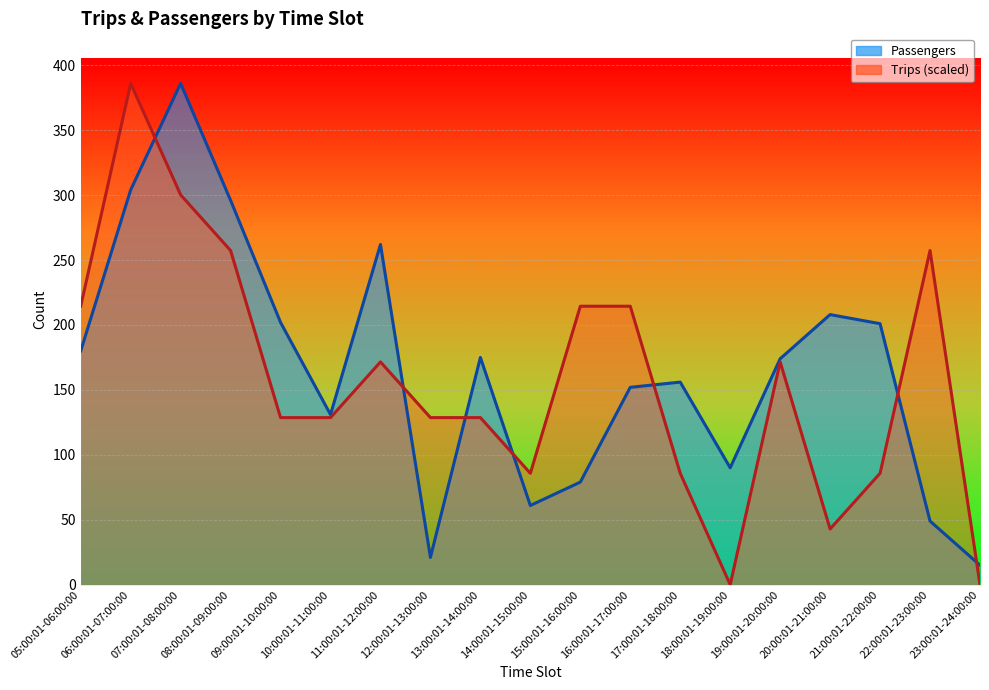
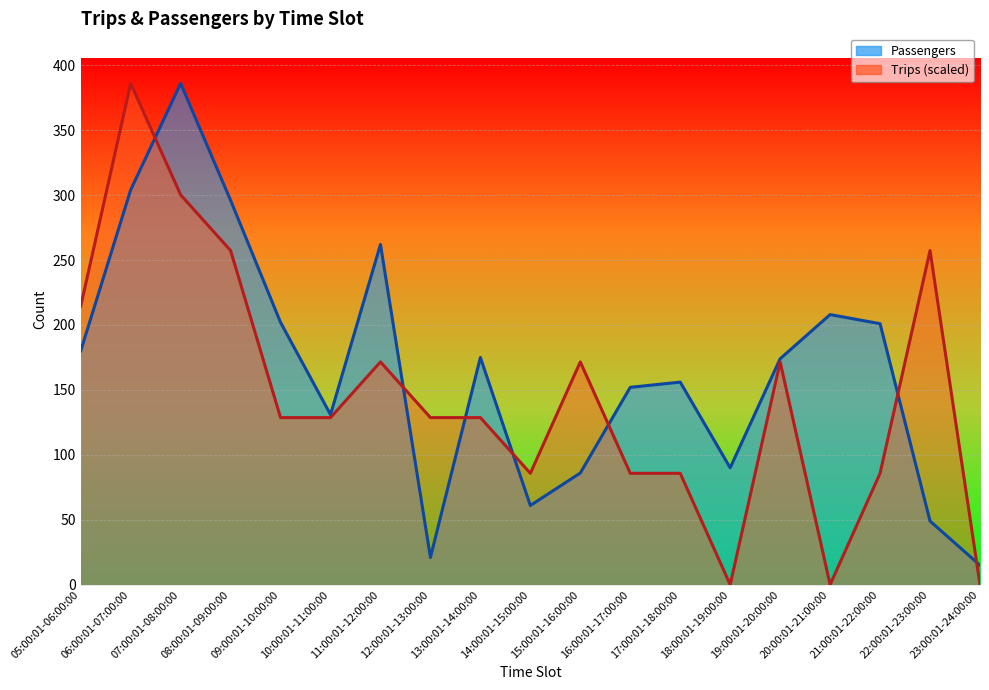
Passengers, 15:00:01-16:00:00: 79 -> 86
Trips (scaled), 15:00:01-16:00:00: 214 -> 172
Trips (scaled), 16:00:01-17:00:00: 214 -> 86
Trips (scaled), 20:00:01-21:00:00: 43 -> 0
